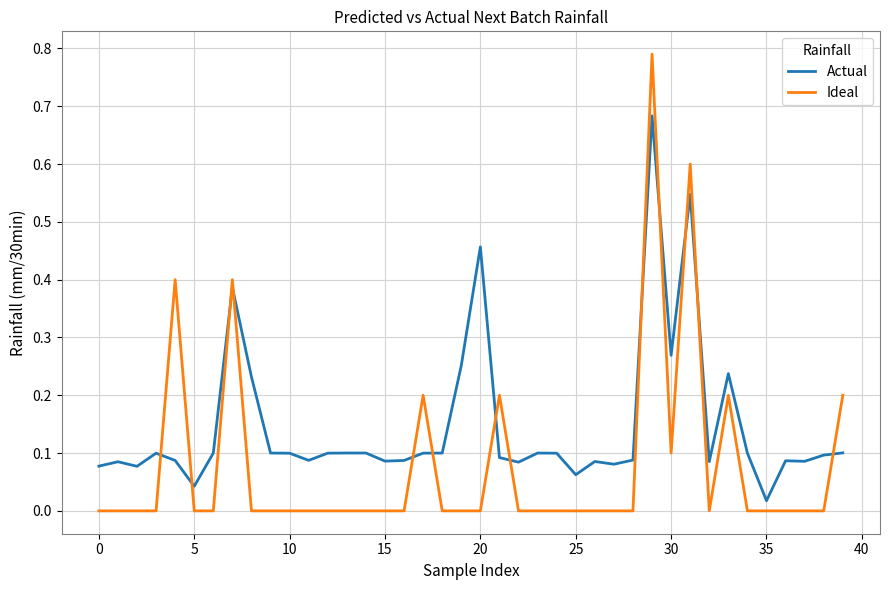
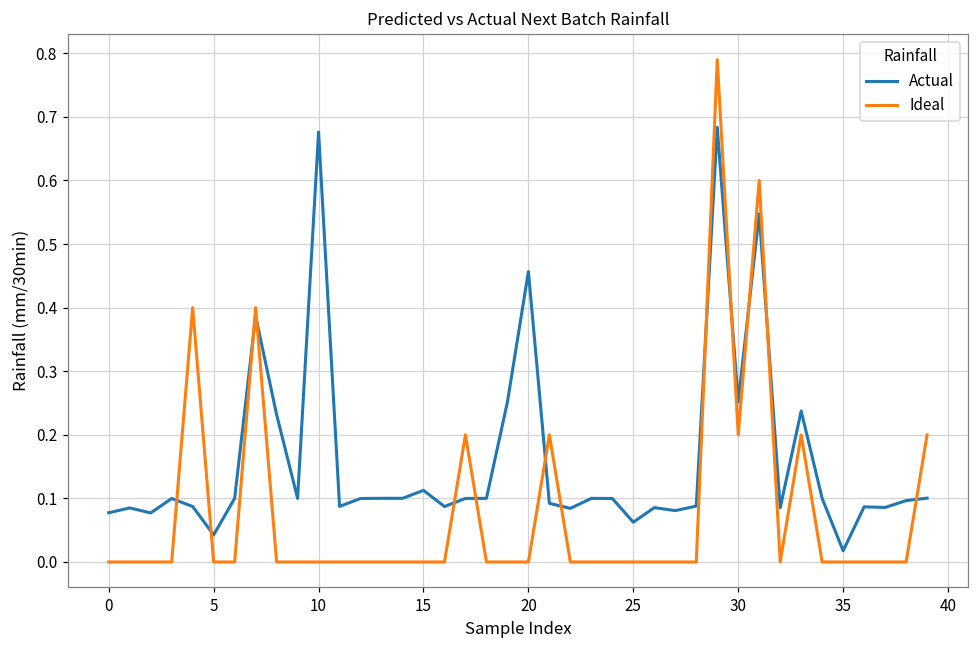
Actual, 10: 0.10 -> 0.68
Actual, 15: 0.09 -> 0.11
Actual, 30: 0.27 -> 0.25
Ideal, 30: 0.1 -> 0.2
